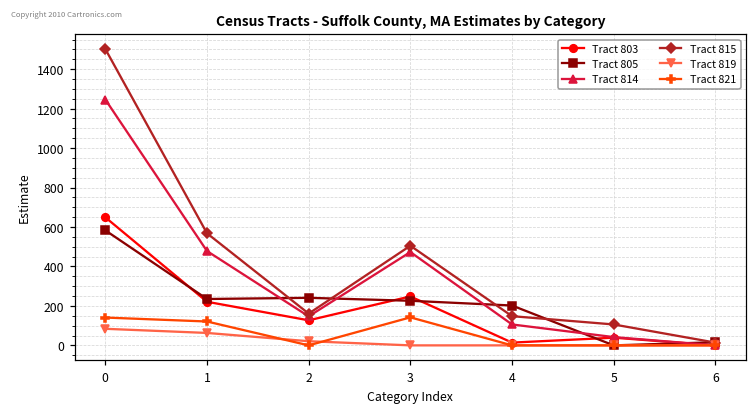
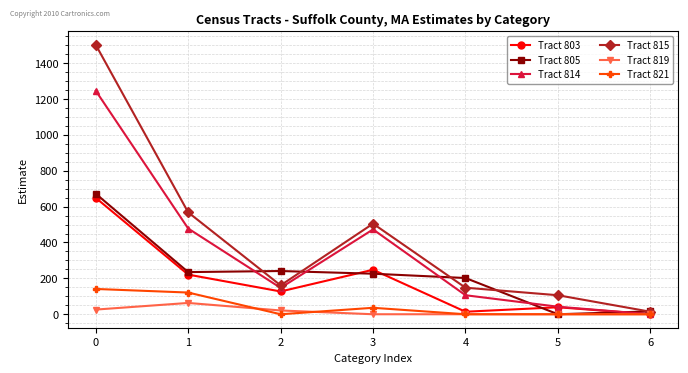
Tract 805, 0: 580 -> 670
Tract 819, 0: 80 -> 30
Tract 821, 3: 140 -> 40
